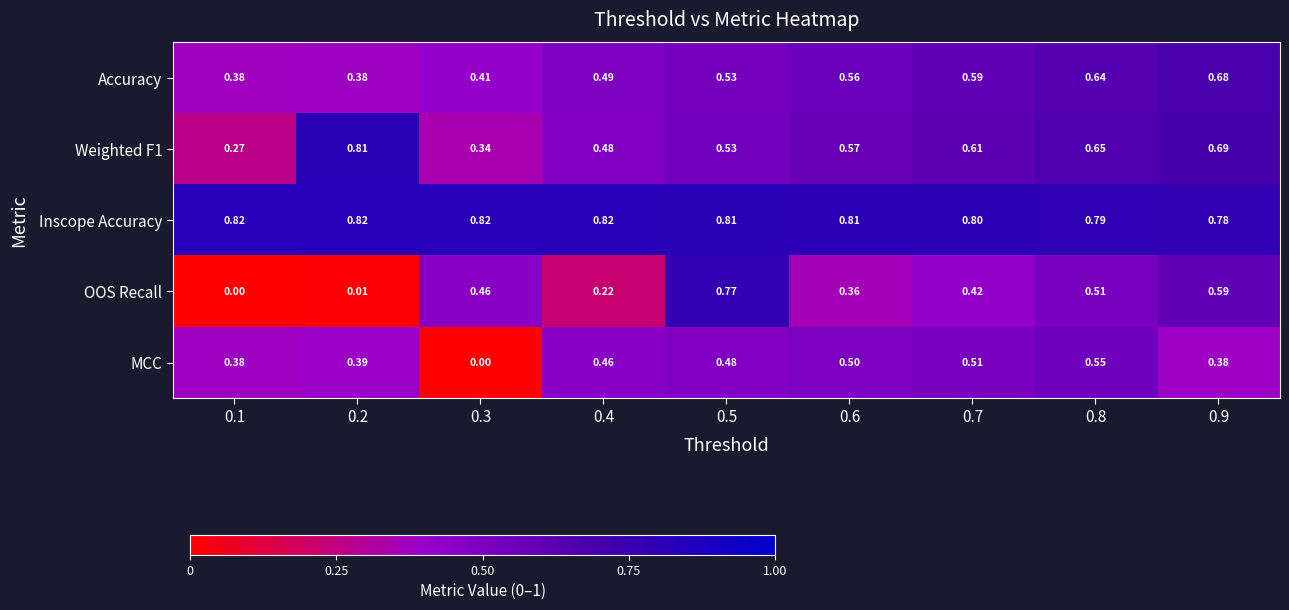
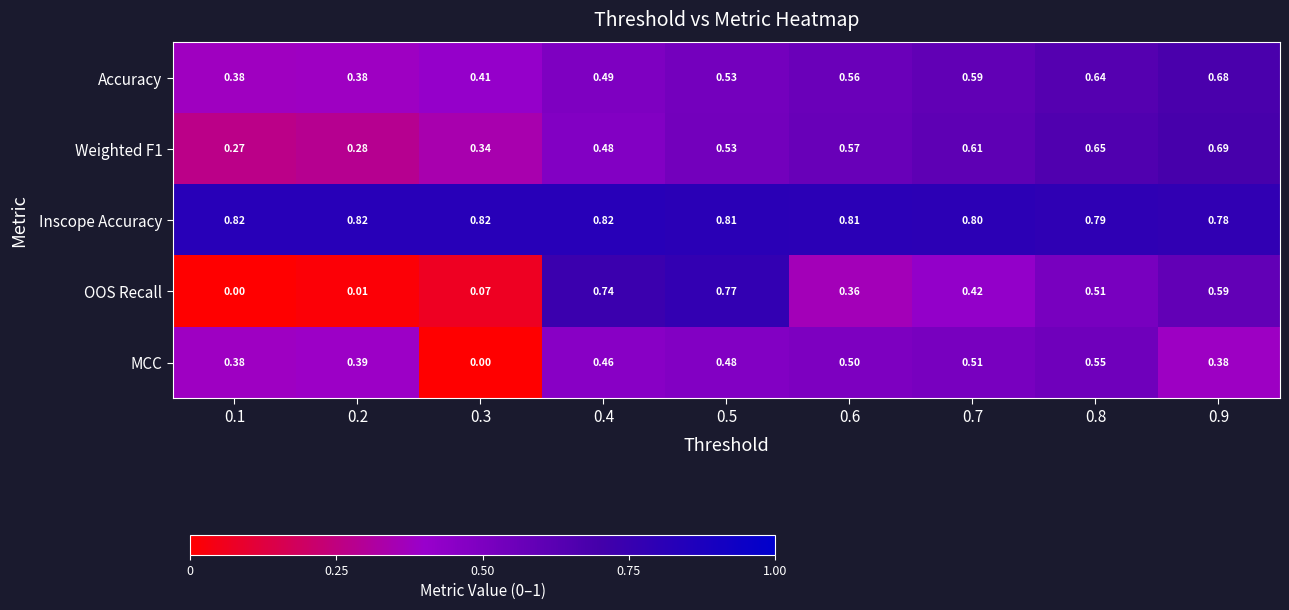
Weighted F1, 0.2: 0.81 -> 0.28
OOS Recall, 0.3: 0.46 -> 0.07
OOS Recall, 0.4: 0.22 -> 0.74
